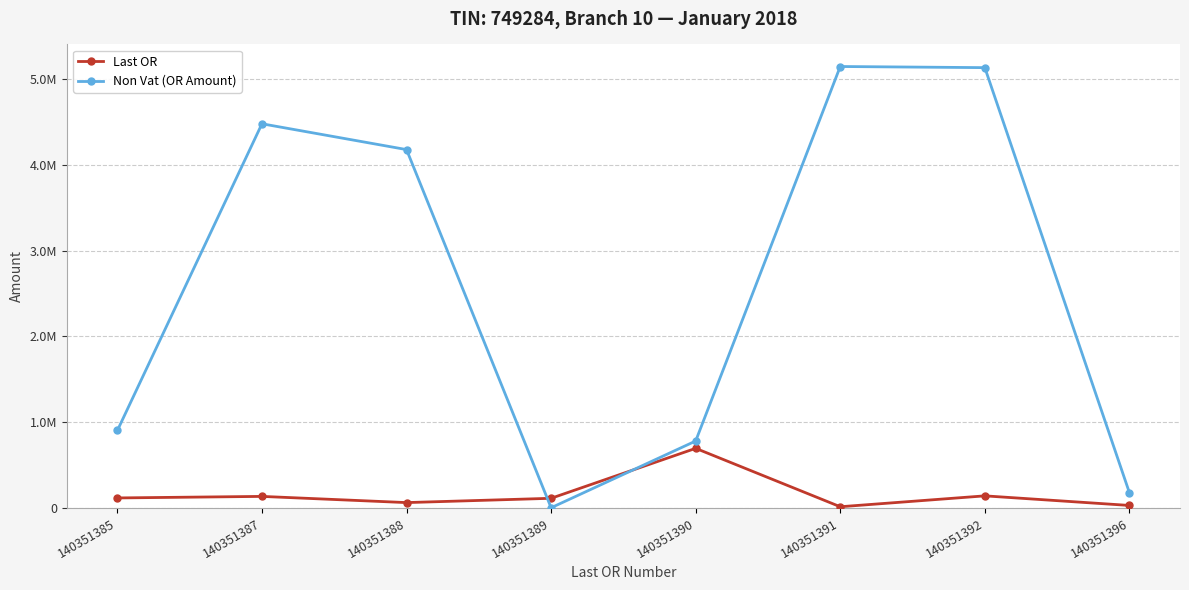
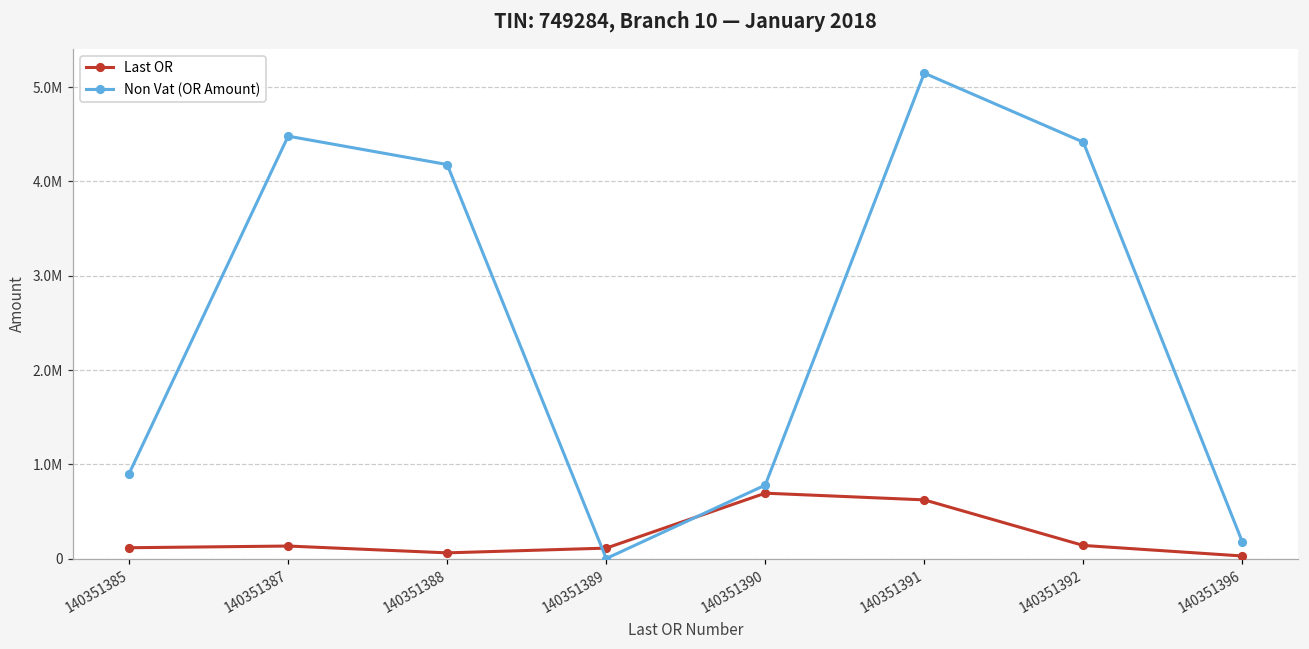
Last OR, 140351391: 0 -> 600000
Non Vat (OR Amount), 140351392: 5100000 -> 4400000
